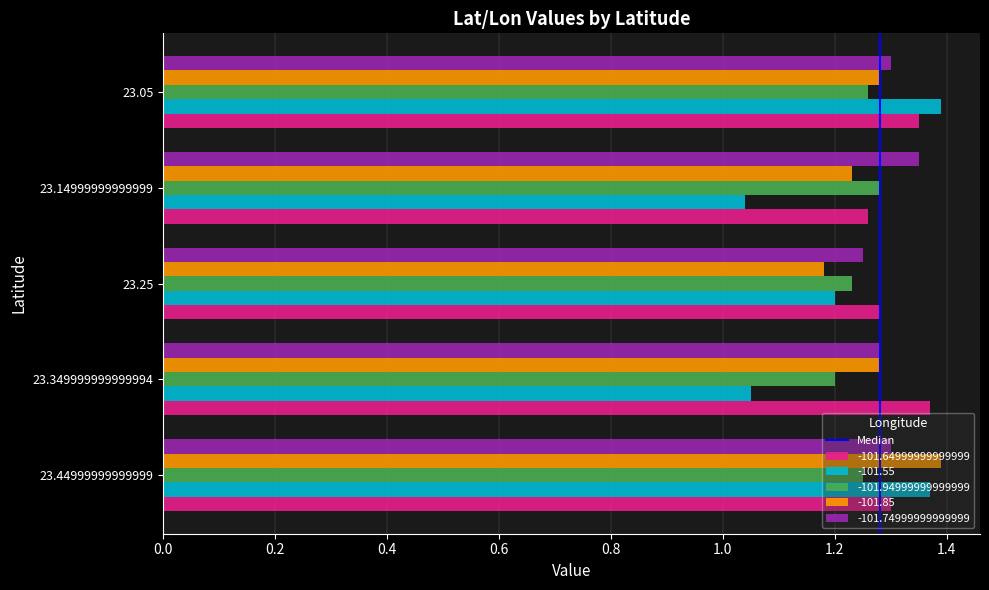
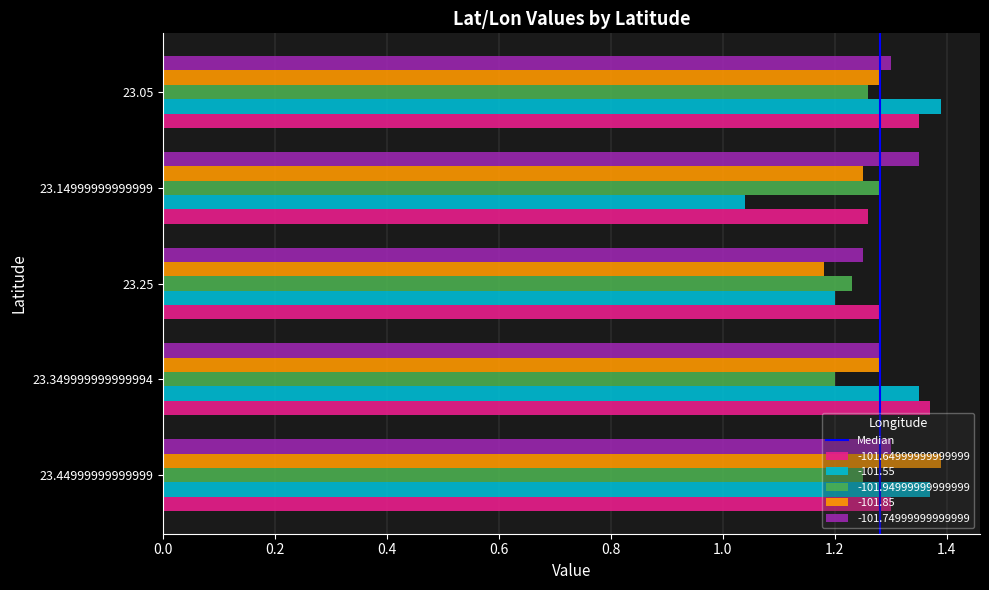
-101.85, 23.14999999999999: 1.23 -> 1.25
-101.55, 23.349999999999994: 1.05 -> 1.35
